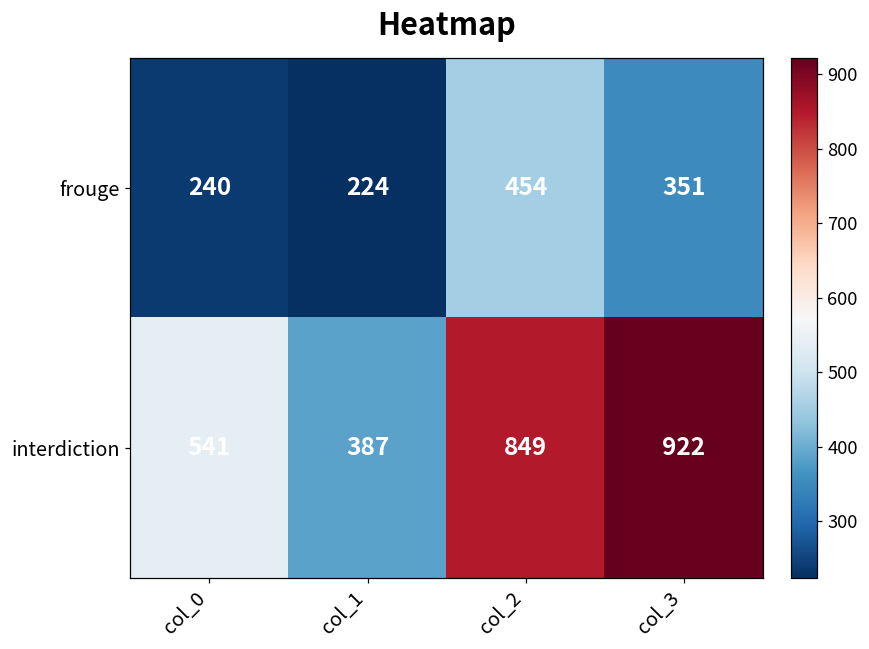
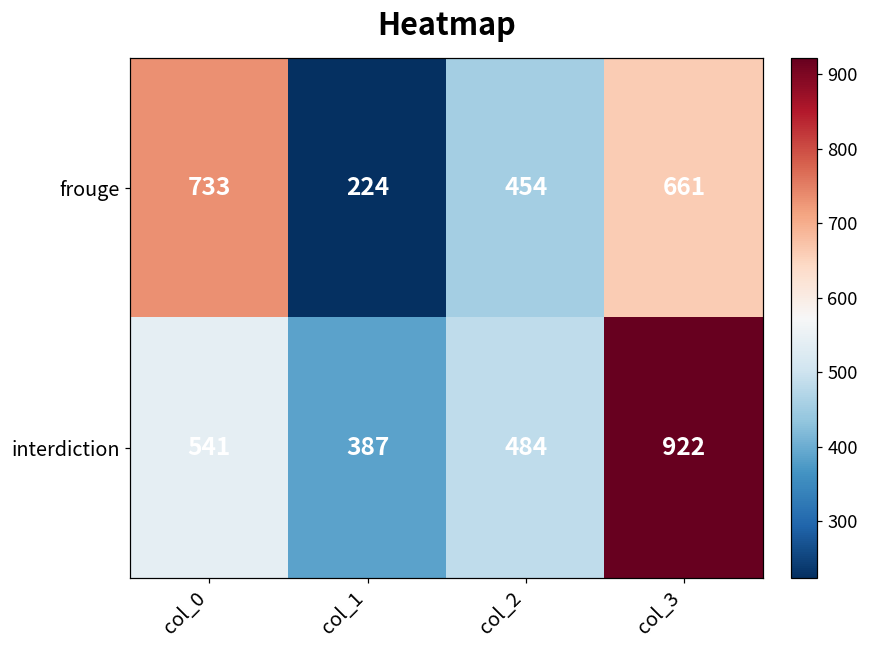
frouge, col_0: 240 -> 733
frouge, col_3: 351 -> 661
interdiction, col_2: 849 -> 484
